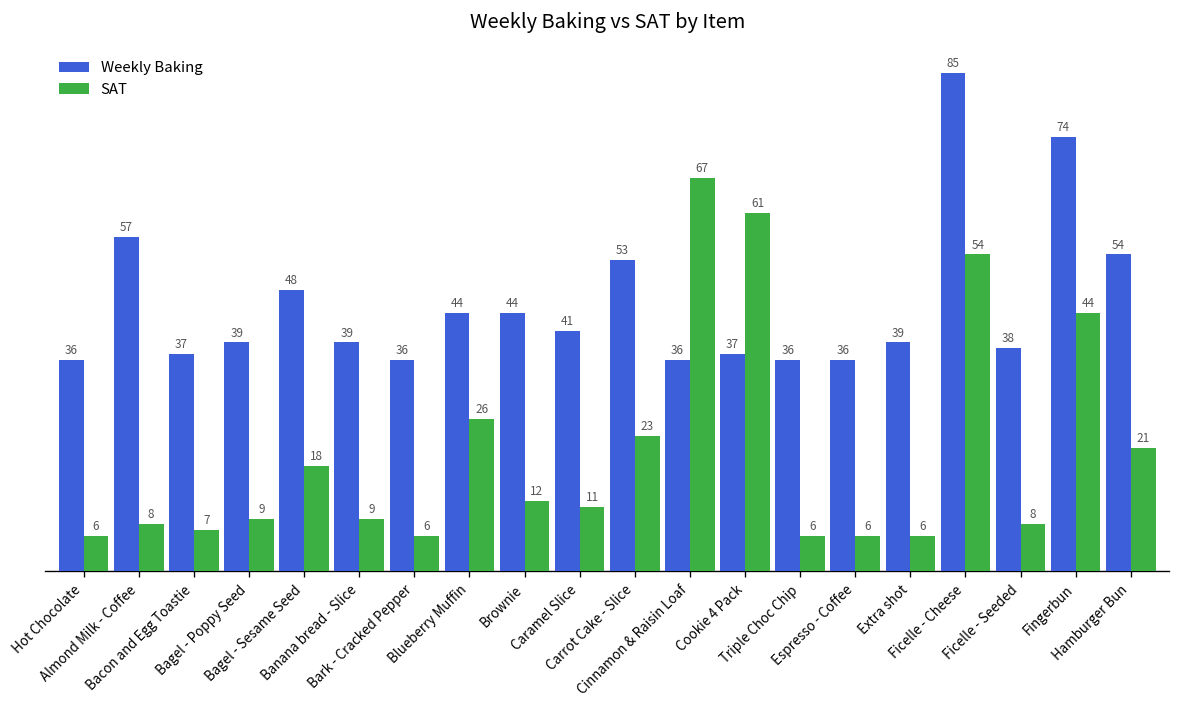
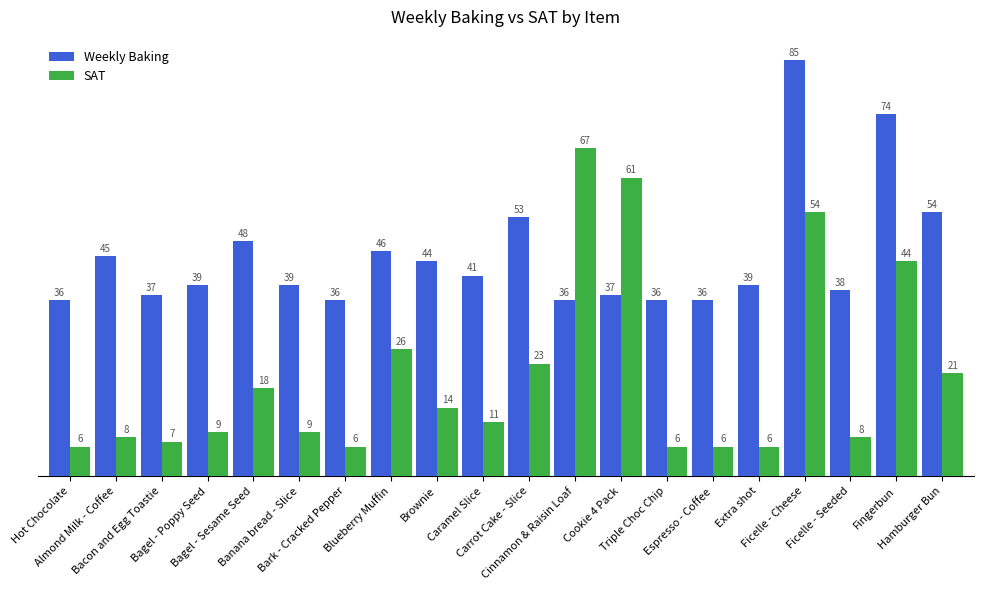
Weekly Baking, Almond Milk - Coffee: 57 -> 45
Weekly Baking, Blueberry Muffin: 44 -> 46
SAT, Brownie: 12 -> 14
